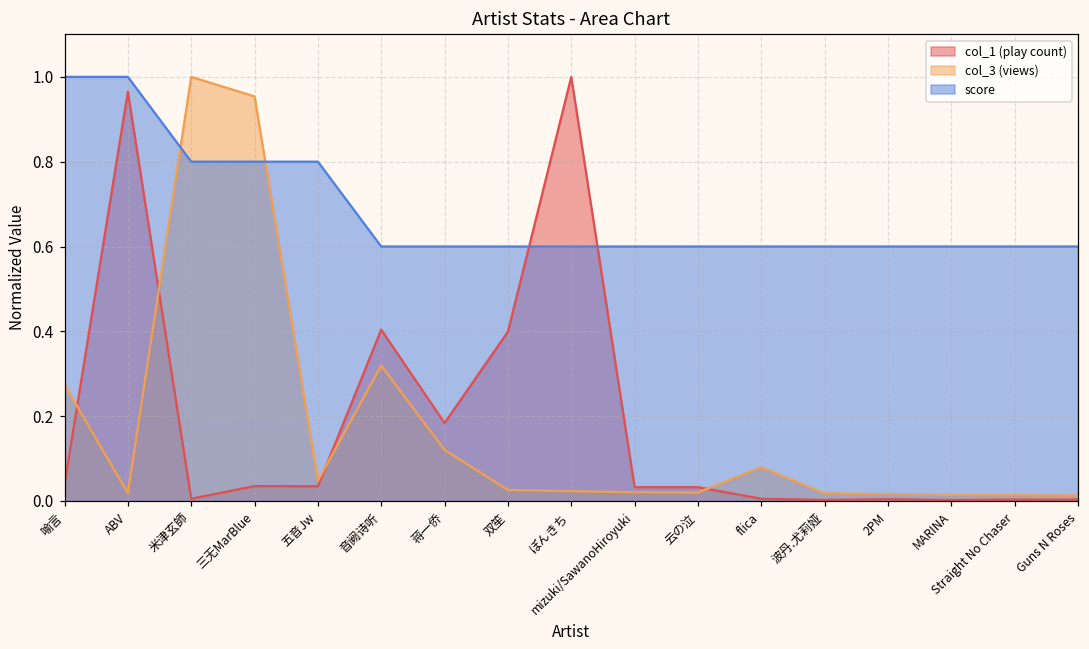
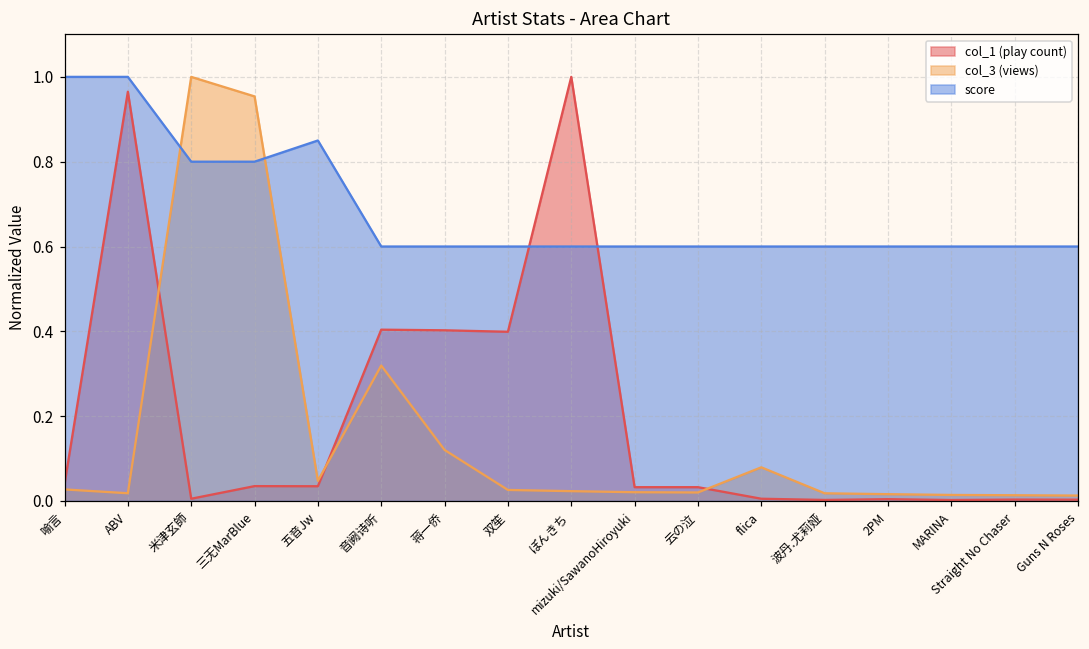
col_3 (views), 喻言: 0.27 -> 0.03
score, 五音Jw: 0.80 -> 0.85
col_1 (play count), 蒋一侨: 0.18 -> 0.40
